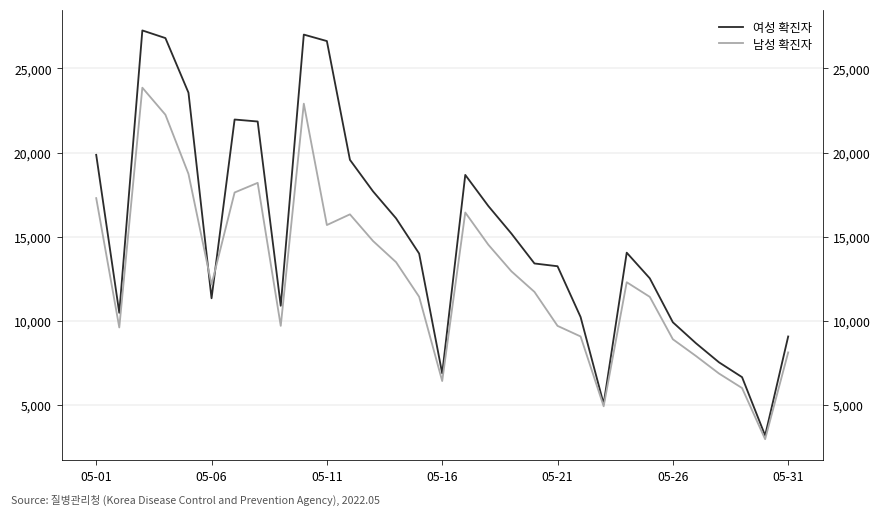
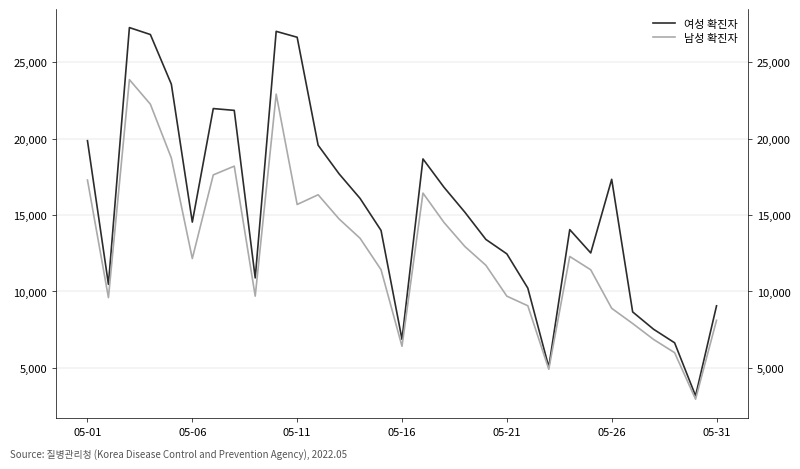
여성 확진자, 05-06: 11,300 -> 14,500
여성 확진자, 05-21: 13,200 -> 12,500
여성 확진자, 05-26: 9,900 -> 17,300
